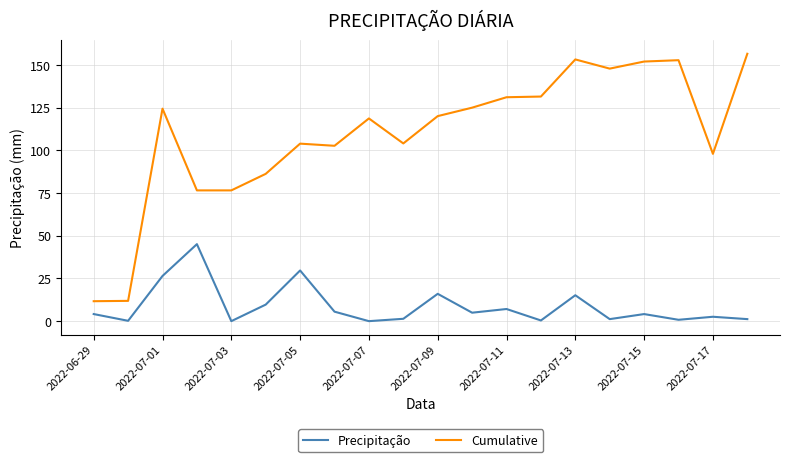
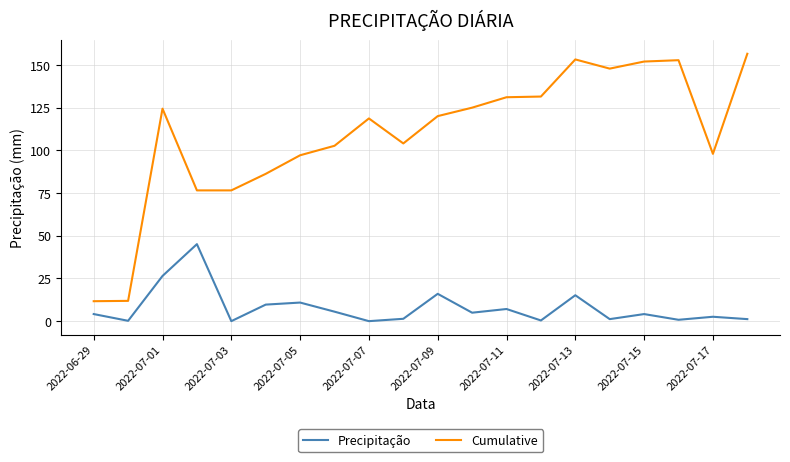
Precipitação, 2022-07-05: 30 -> 11
Cumulative, 2022-07-05: 104 -> 97
